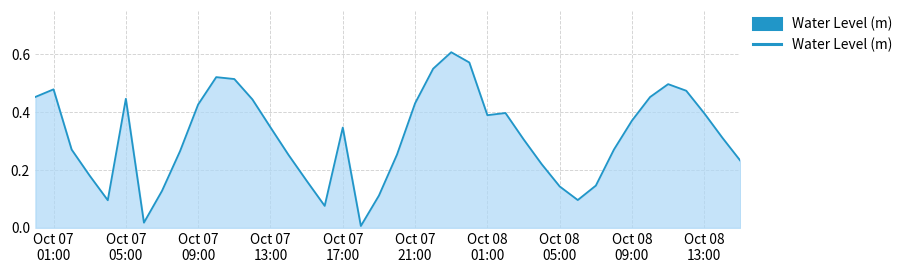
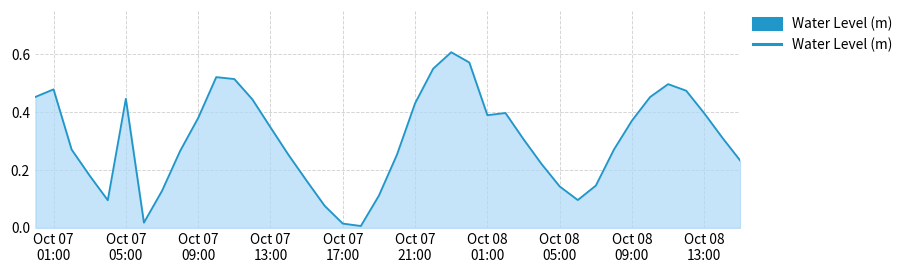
Oct 07 09:00: 0.43 -> 0.38
Oct 07 17:00: 0.35 -> 0.01
